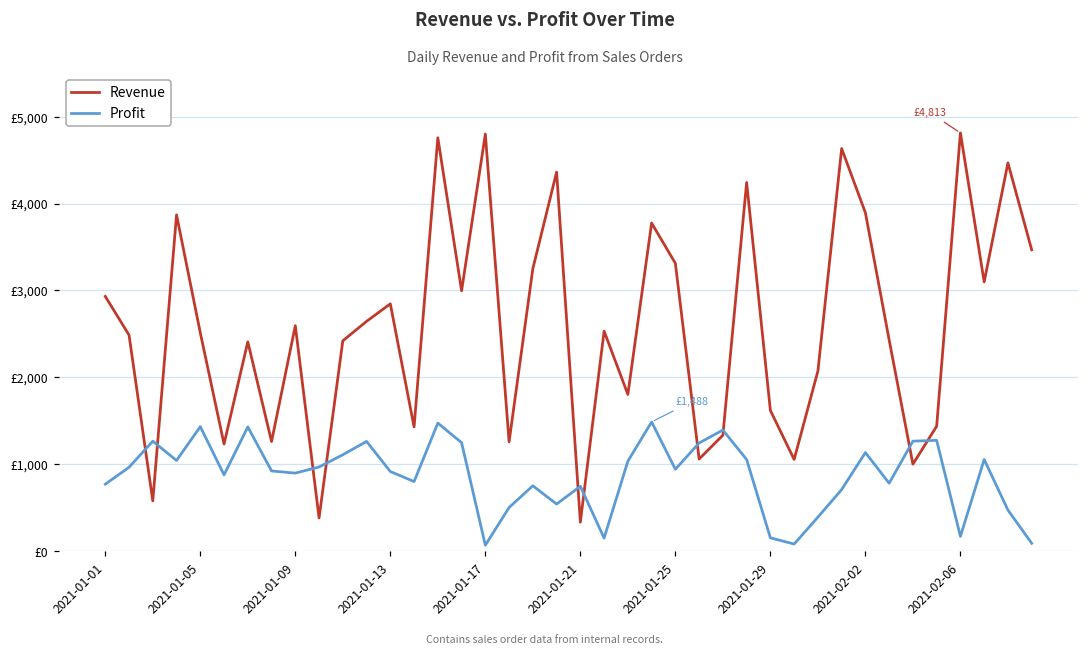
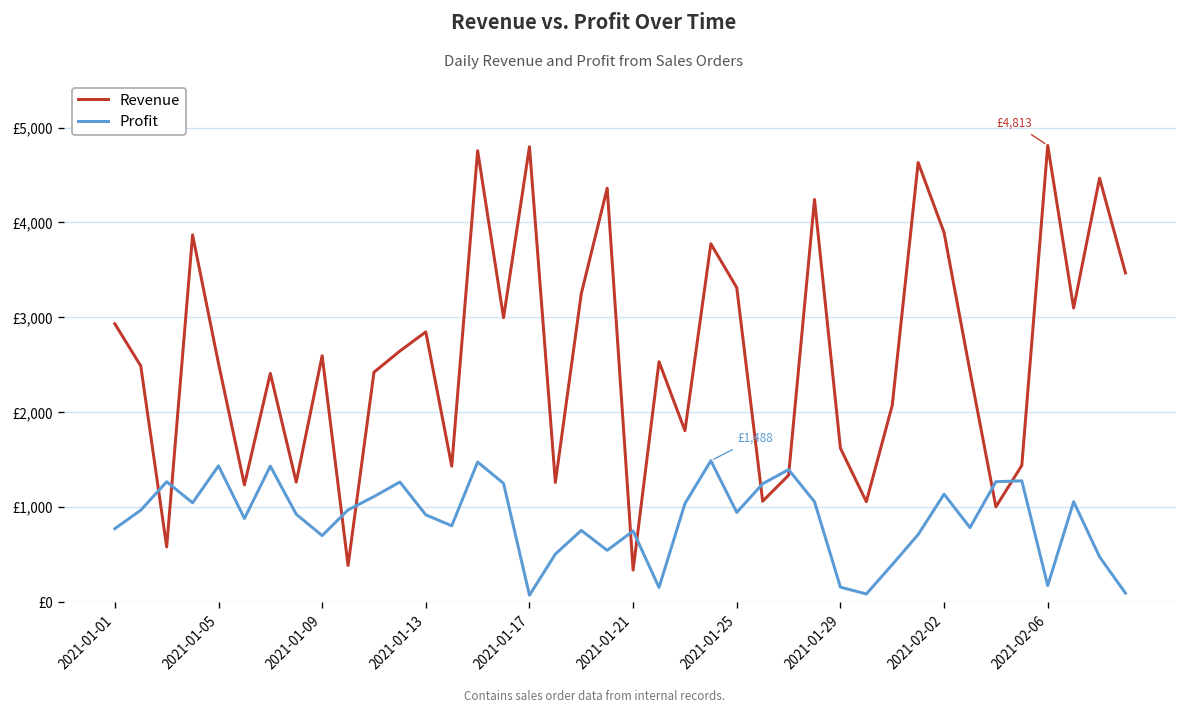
Profit, 2021-01-09: £900 -> £700
